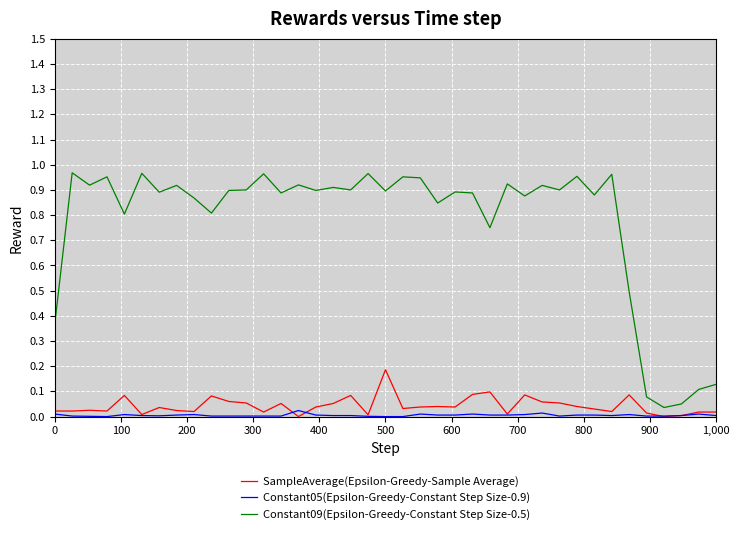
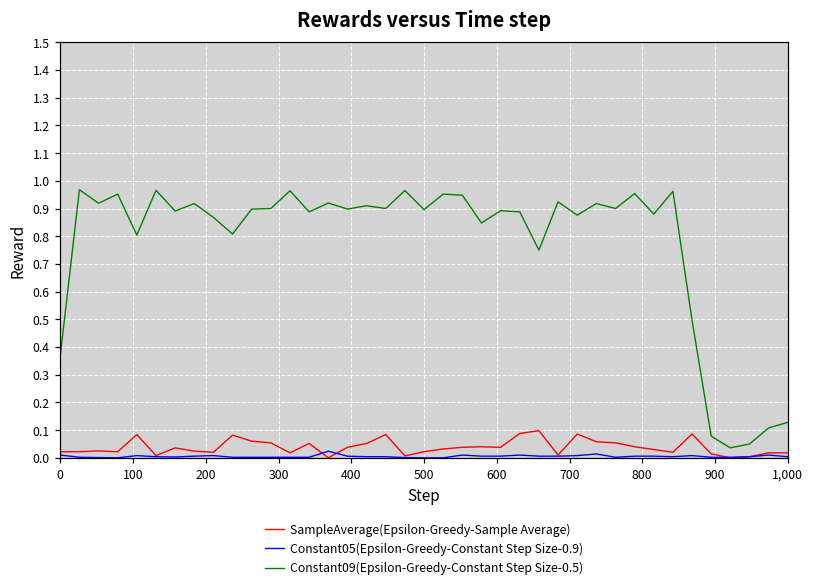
SampleAverage(Epsilon-Greedy-Sample Average), 500: 0.19 -> 0.02
